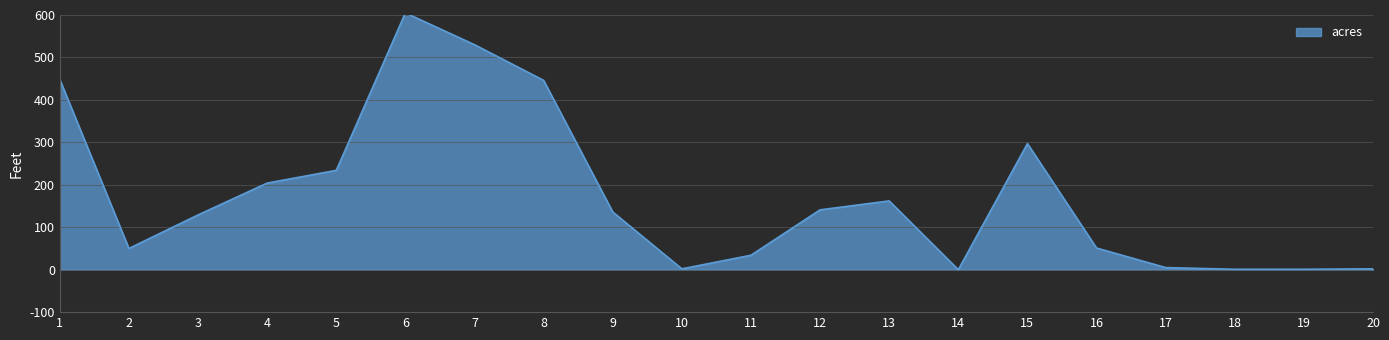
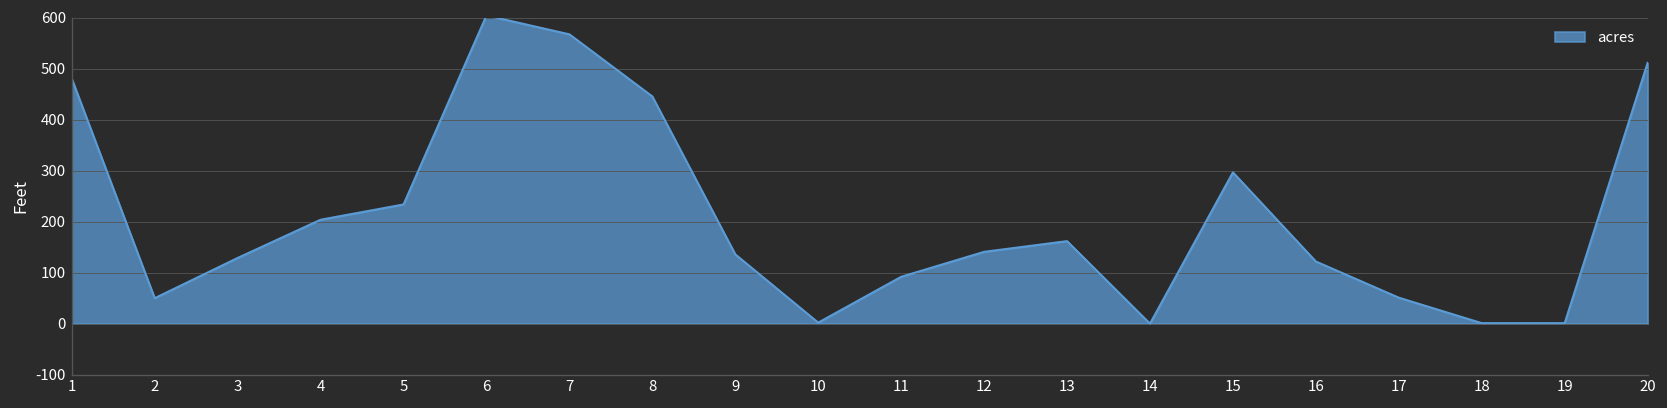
1: 450 -> 480
7: 530 -> 570
11: 30 -> 90
16: 50 -> 120
17: 10 -> 50
20: 0 -> 510
